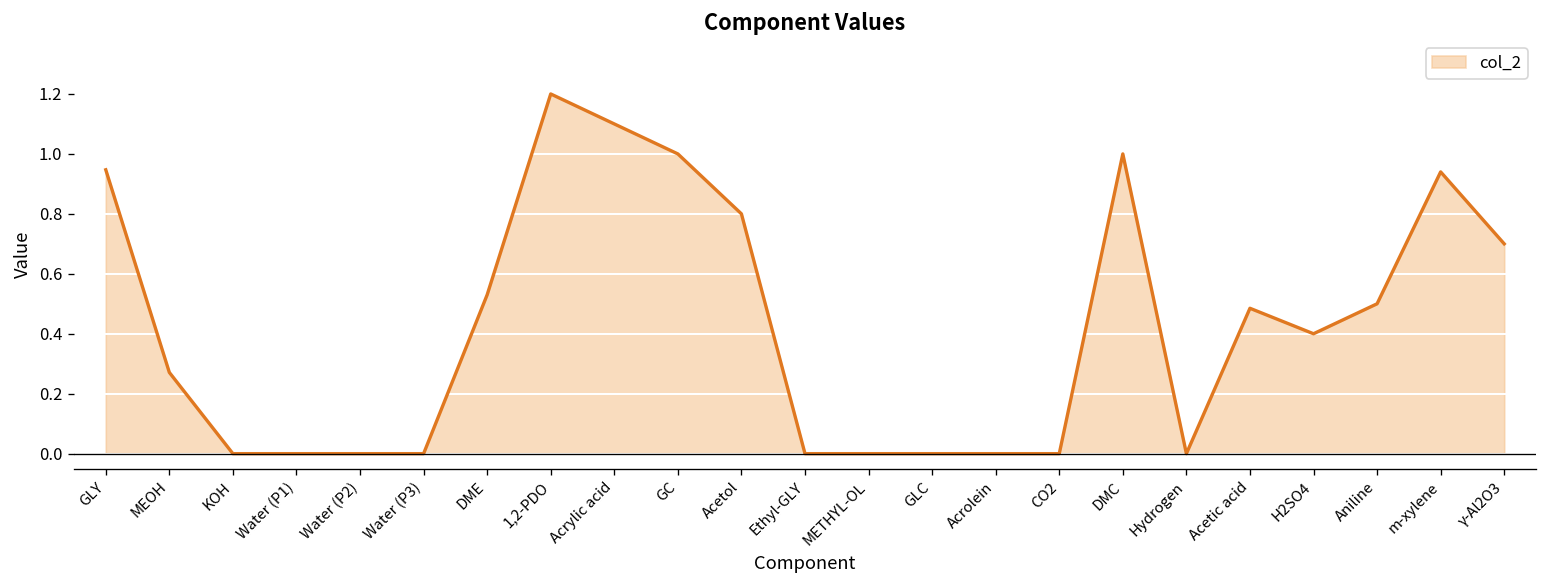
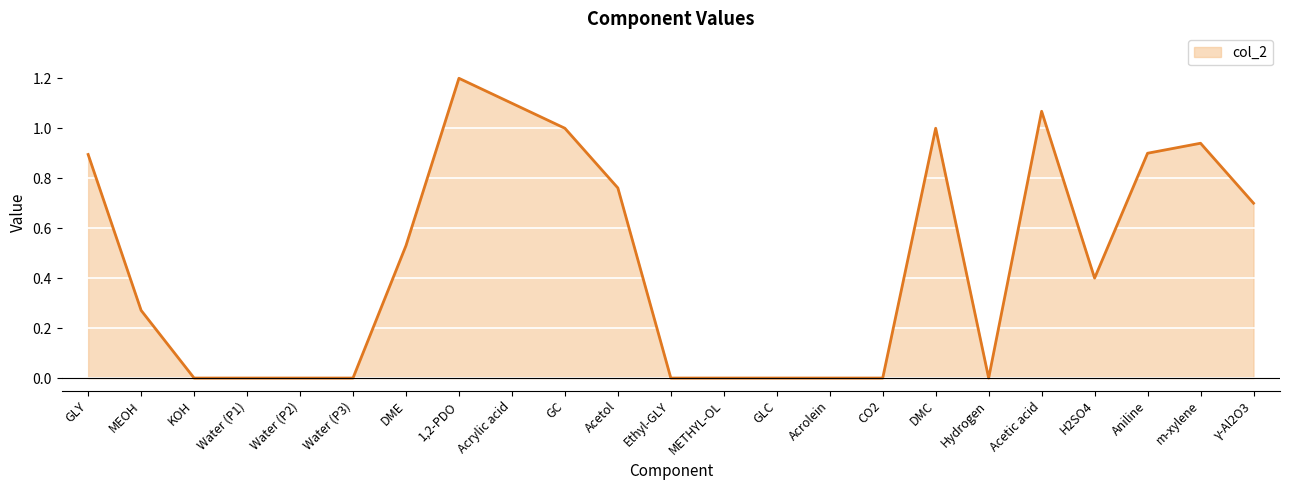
GLY: 0.95 -> 0.90
Acetol: 0.80 -> 0.76
Acetic acid: 0.49 -> 1.07
Aniline: 0.5 -> 0.9
